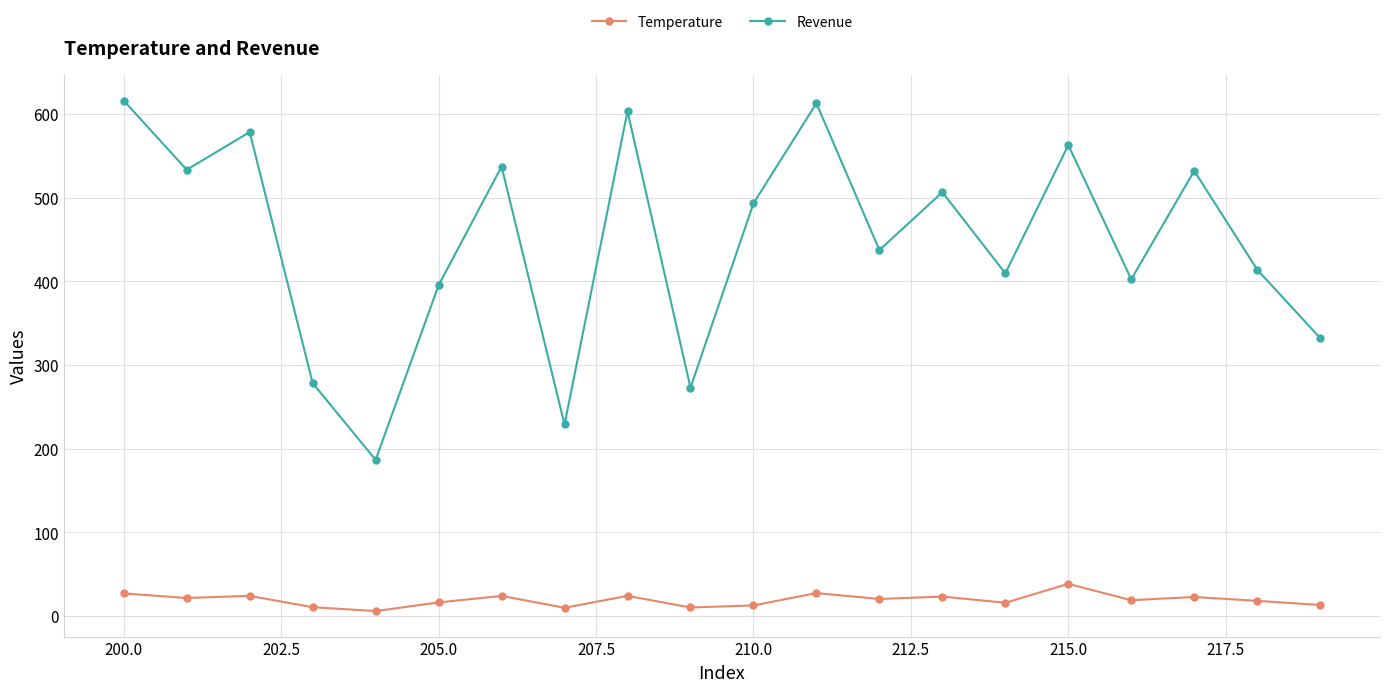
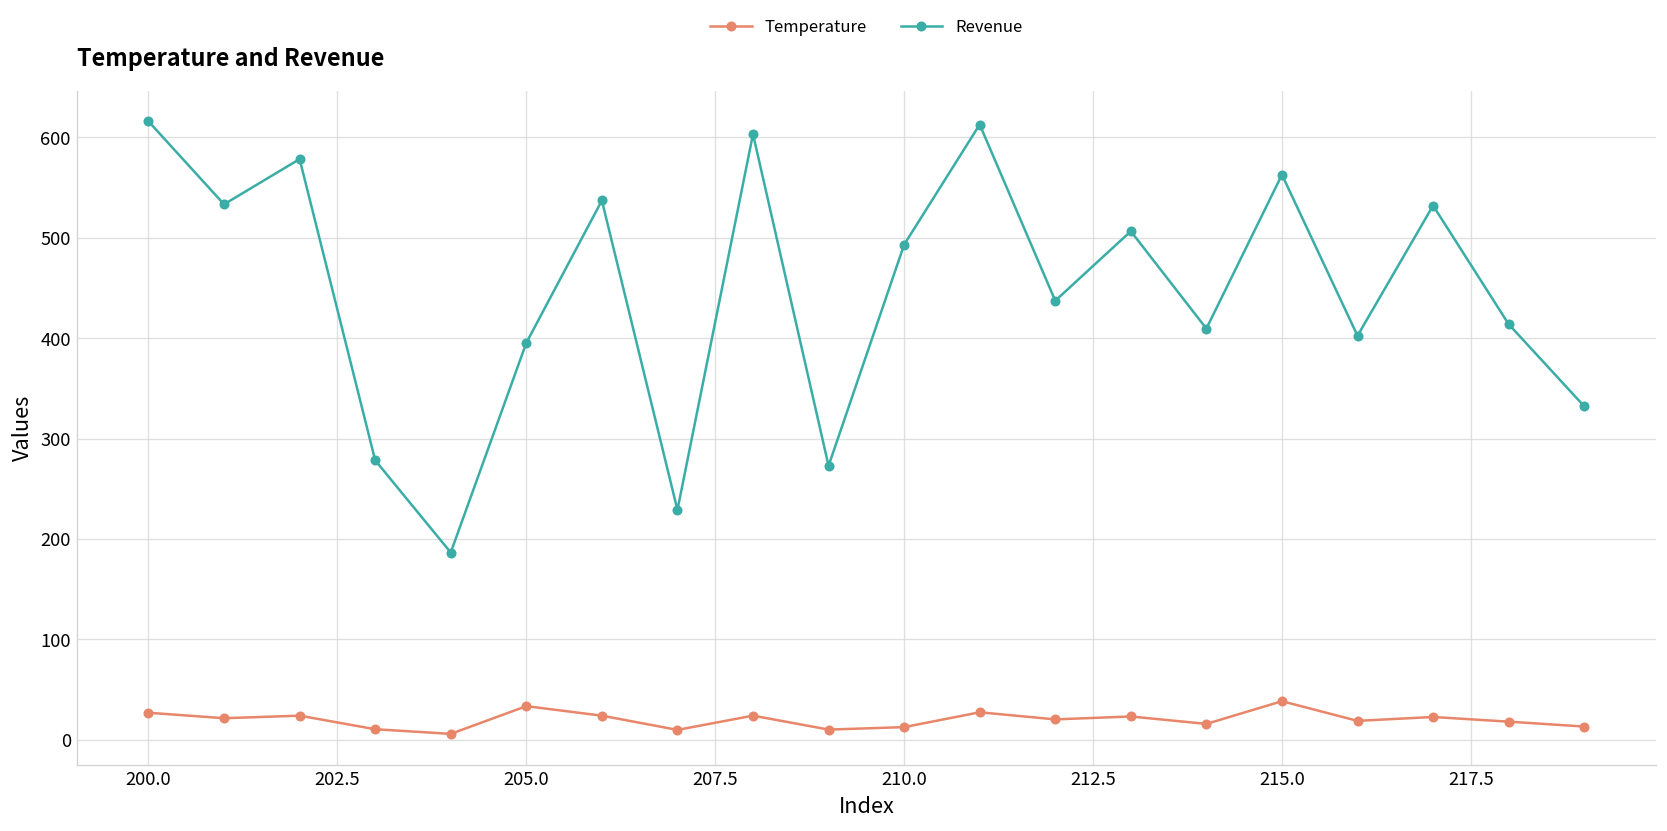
Temperature, 205.0: 20 -> 30
